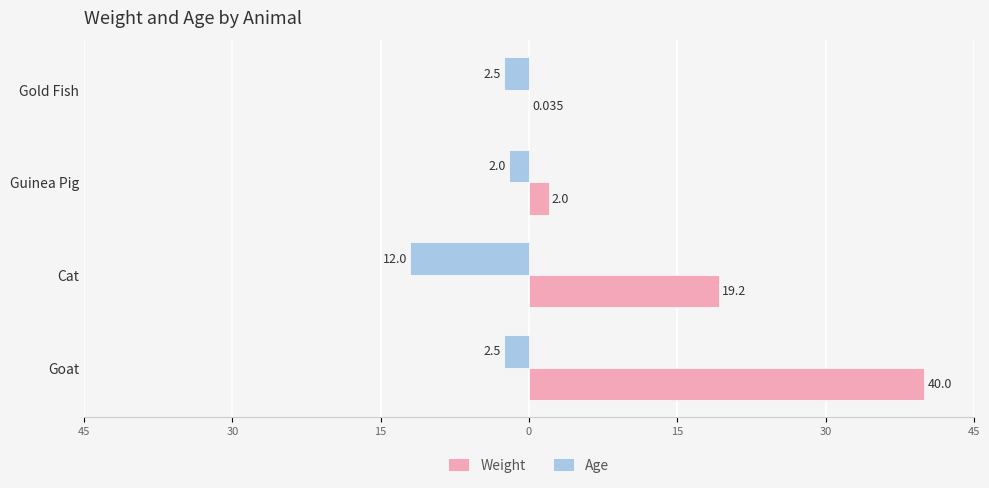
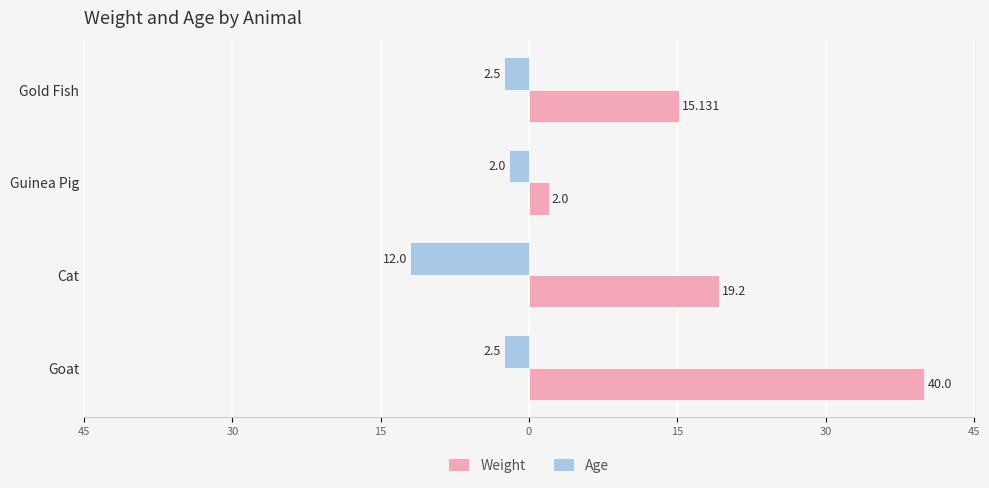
Weight, Gold Fish: 0.035 -> 15.131
